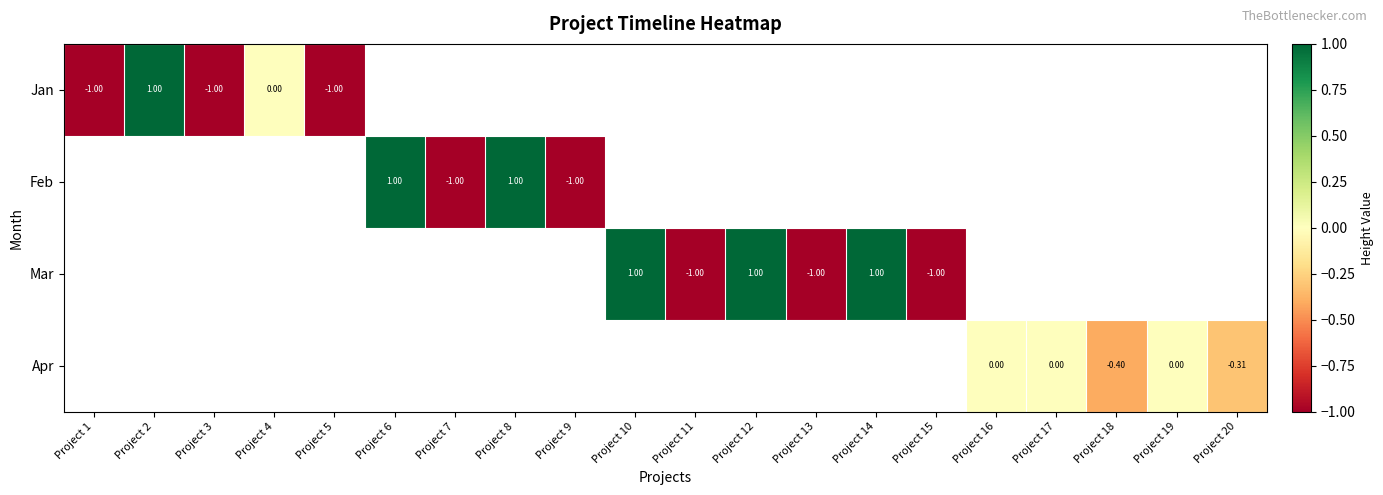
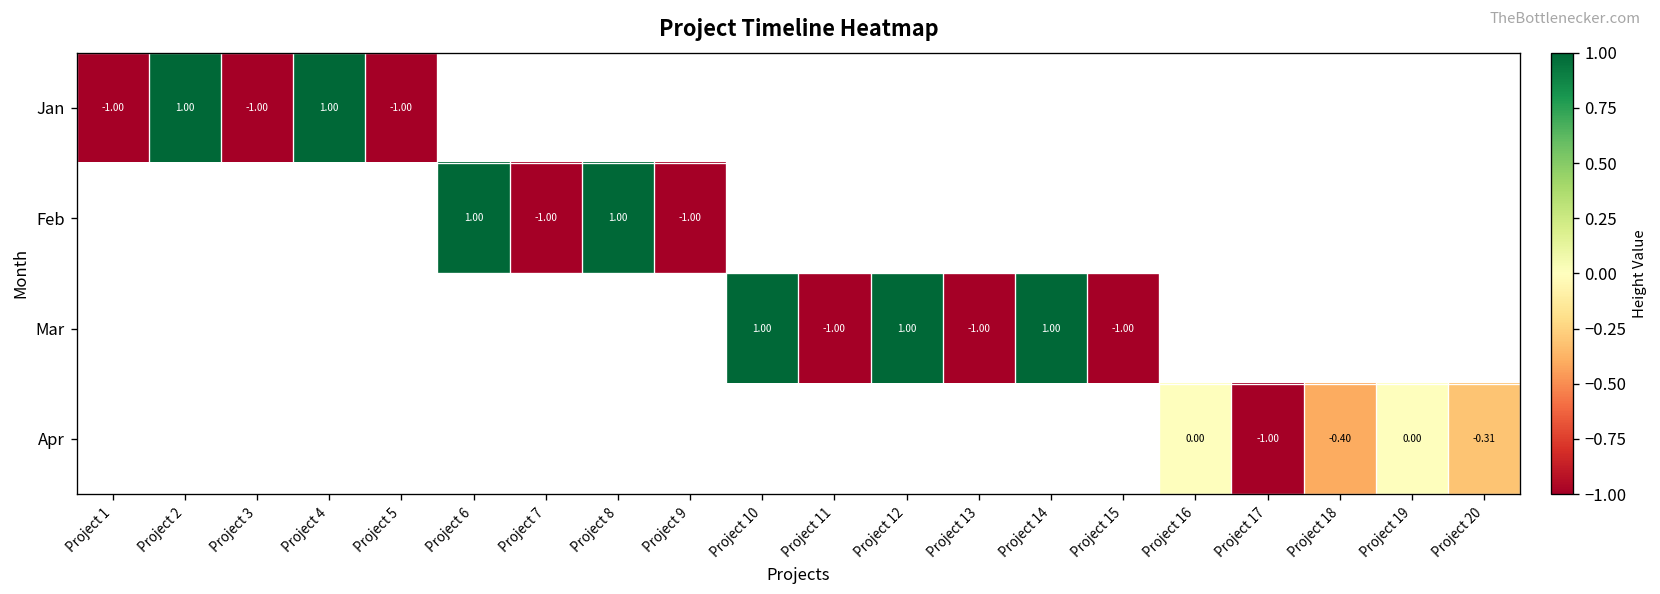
Jan, Project 4: 0.00 -> 1.00
Apr, Project 17: 0.00 -> -1.00
